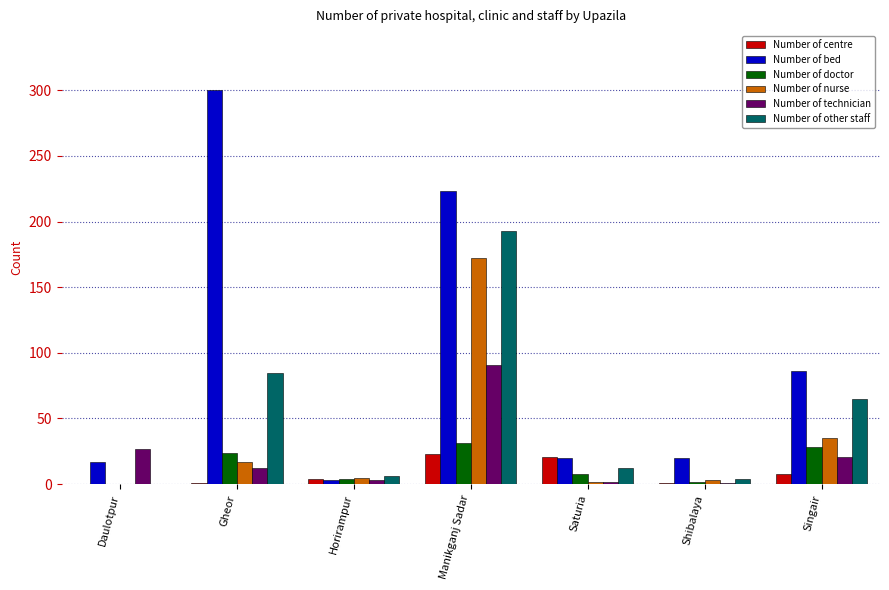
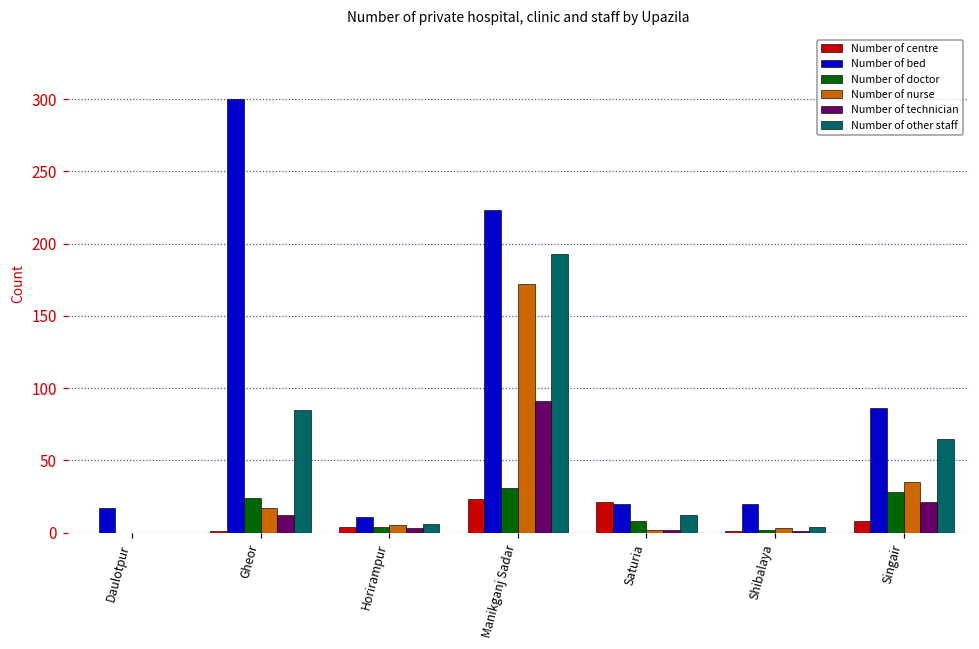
Number of technician, Daulotpur: 27 -> 0
Number of bed, Horirampur: 3 -> 11
